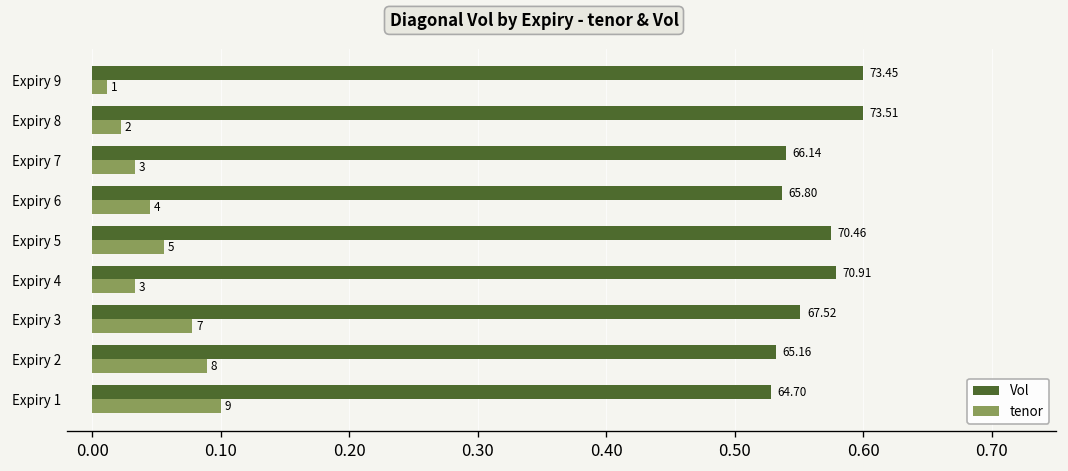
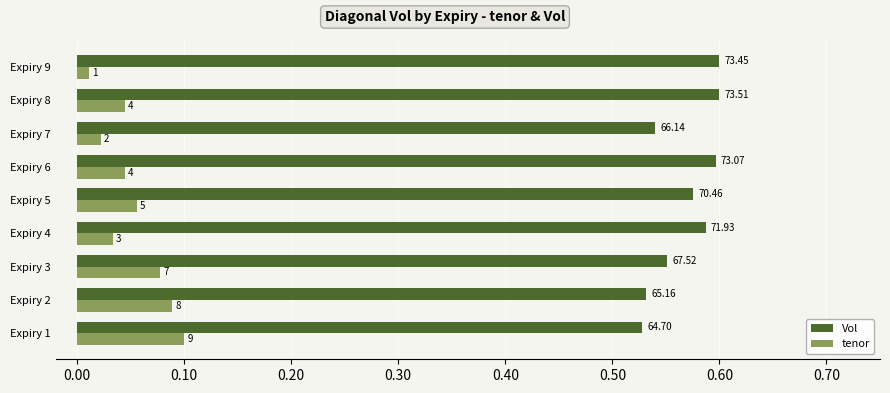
tenor, Expiry 8: 2 -> 4
tenor, Expiry 7: 3 -> 2
Vol, Expiry 6: 65.80 -> 73.07
Vol, Expiry 4: 70.91 -> 71.93
